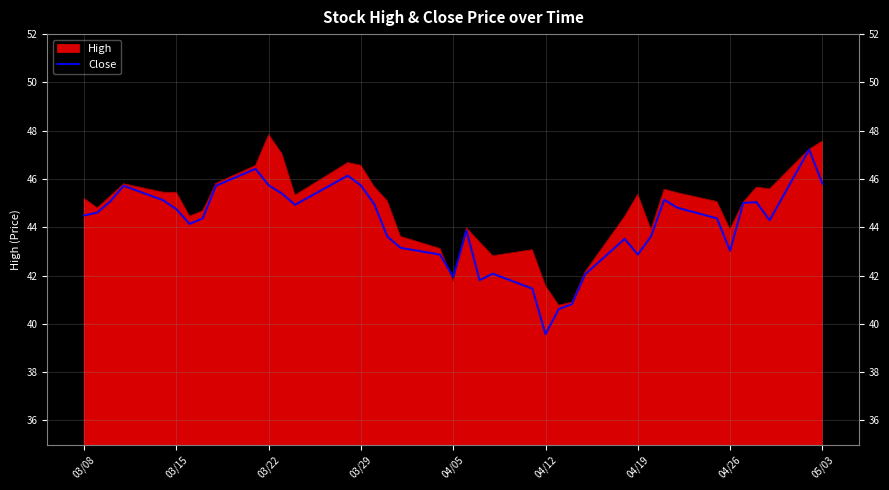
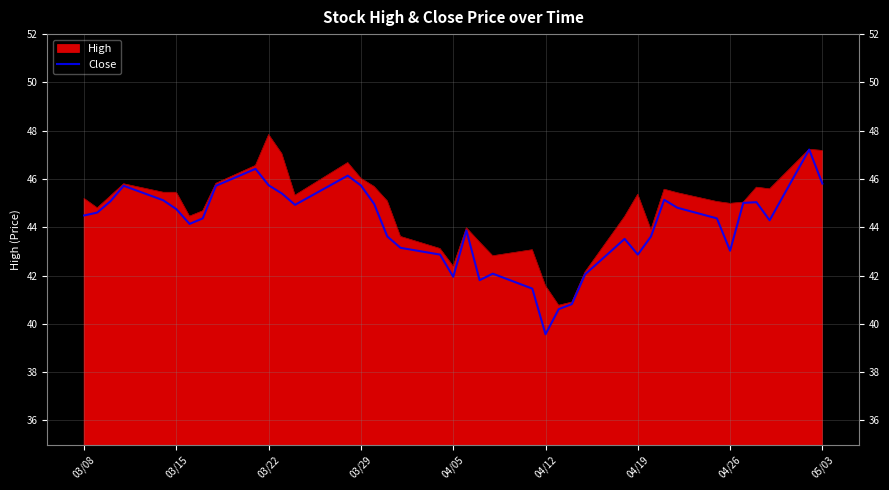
High, 03/29: 46.6 -> 46.0
High, 04/05: 41.8 -> 42.4
High, 04/26: 43.9 -> 45.0
High, 05/03: 47.6 -> 47.2
